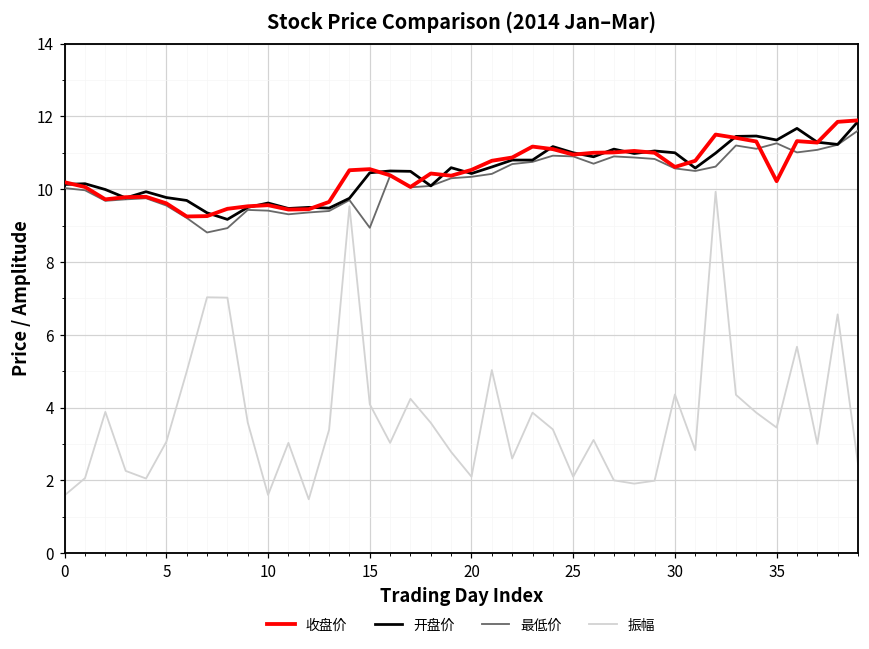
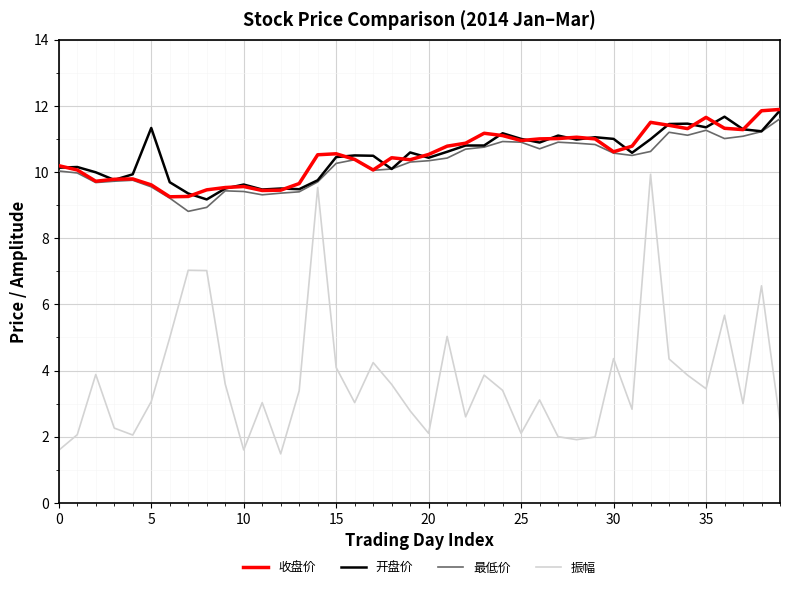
开盘价, 5: 9.8 -> 11.3
最低价, 15: 8.9 -> 10.3
收盘价, 35: 10.2 -> 11.7
